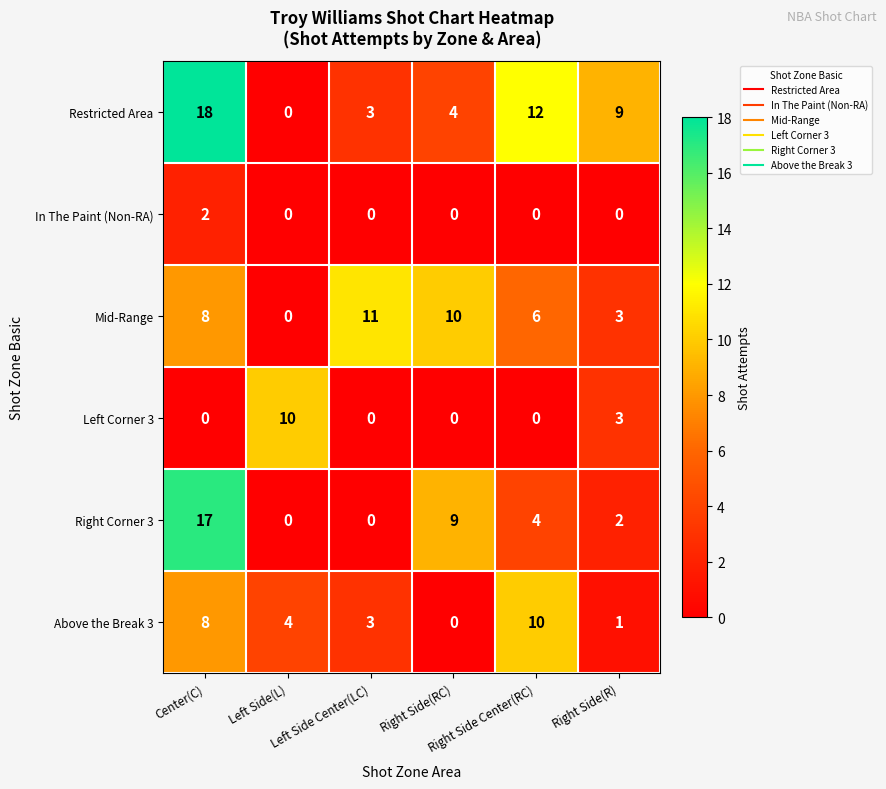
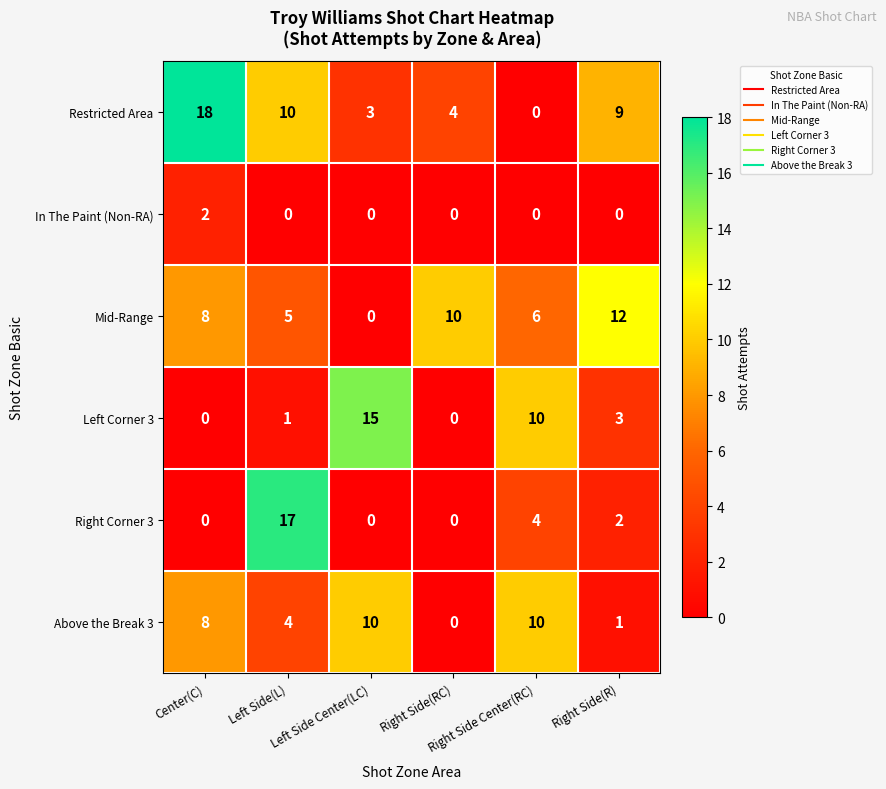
Restricted Area, Left Side(L): 0 -> 10
Restricted Area, Right Side Center(RC): 12 -> 0
Mid-Range, Left Side(L): 0 -> 5
Mid-Range, Left Side Center(LC): 11 -> 0
Mid-Range, Right Side(R): 3 -> 12
Left Corner 3, Left Side(L): 10 -> 1
Left Corner 3, Left Side Center(LC): 0 -> 15
Left Corner 3, Right Side Center(RC): 0 -> 10
Right Corner 3, Center(C): 17 -> 0
Right Corner 3, Left Side(L): 0 -> 17
Right Corner 3, Right Side(RC): 9 -> 0
Above the Break 3, Left Side Center(LC): 3 -> 10
